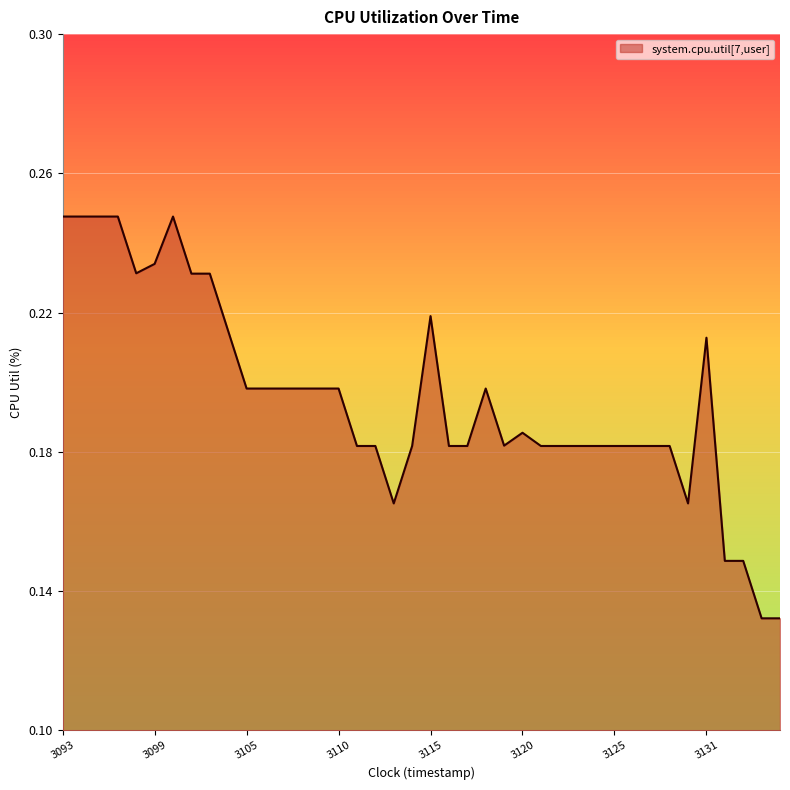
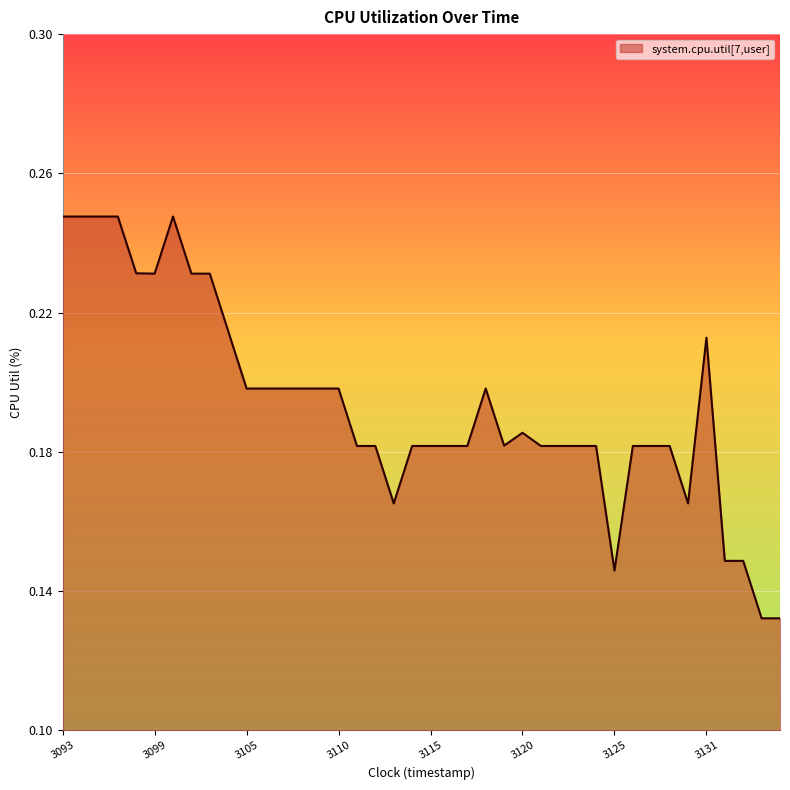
3099: 0.234 -> 0.231
3115: 0.219 -> 0.182
3125: 0.182 -> 0.146
